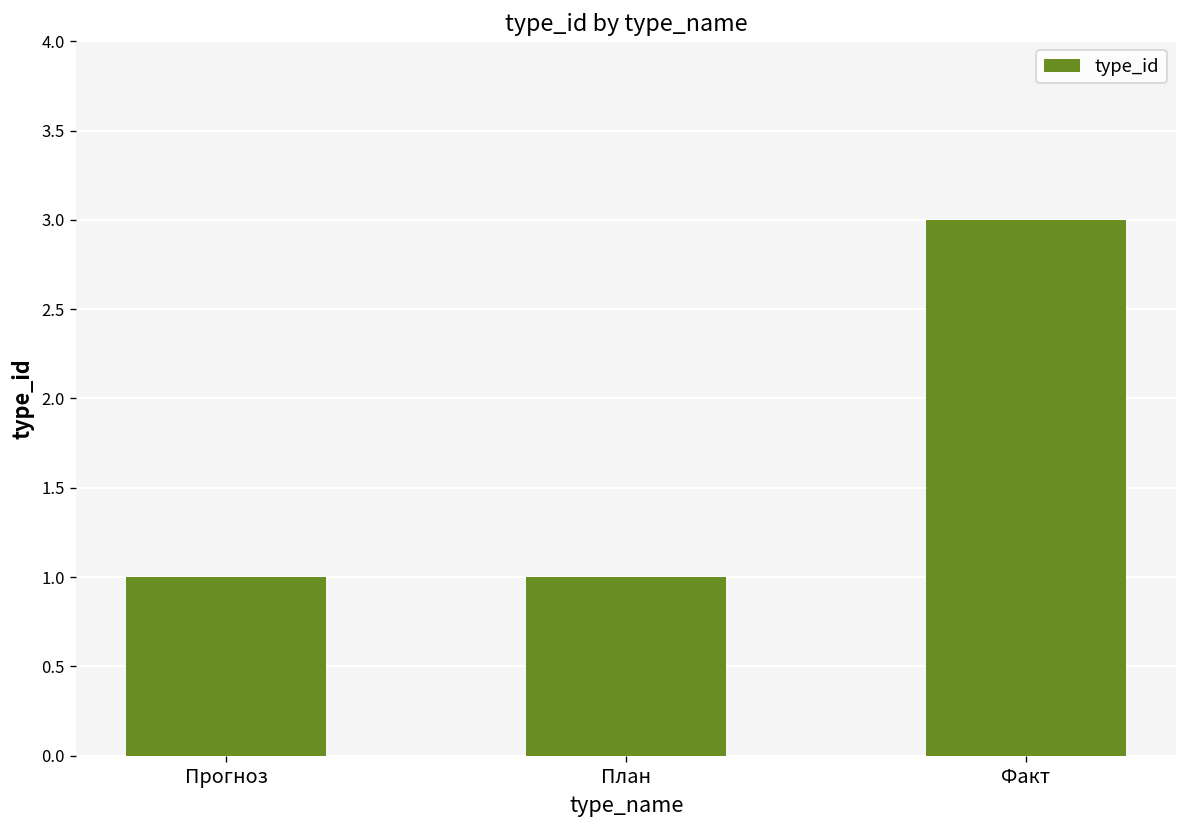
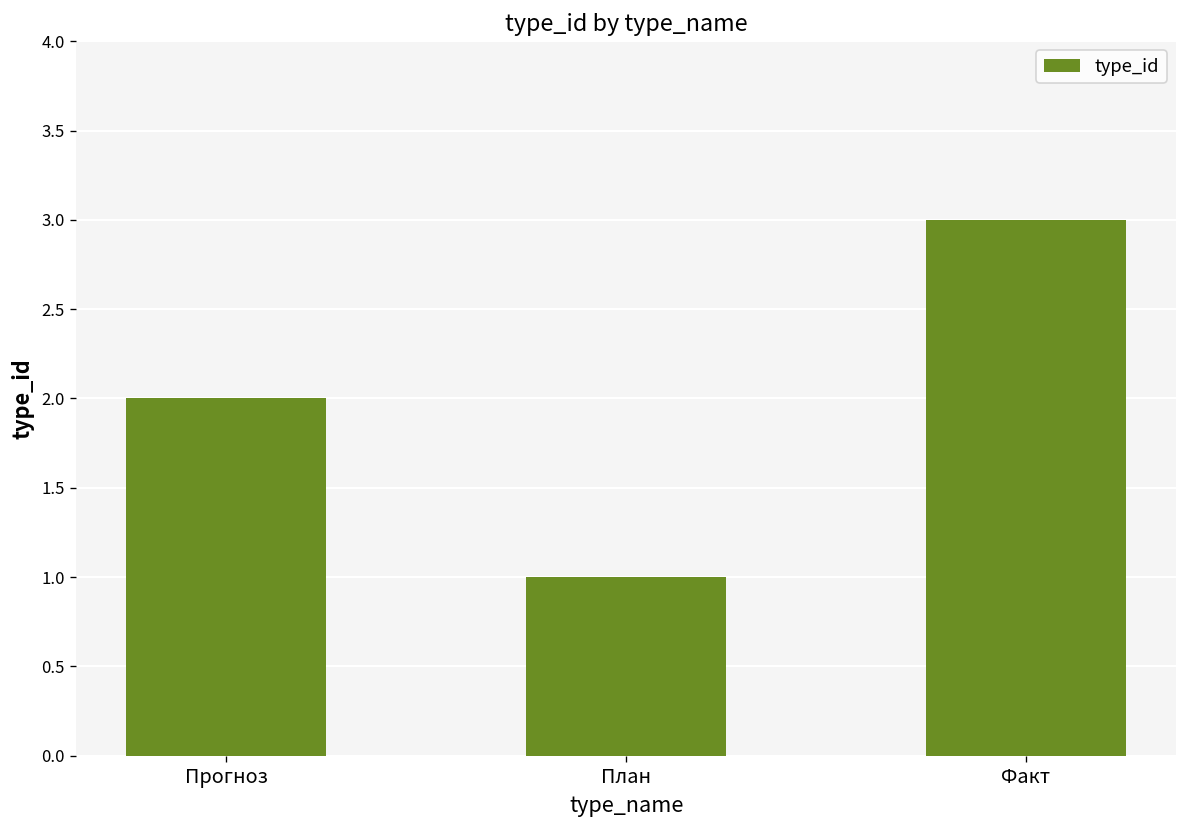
Прогноз: 1 -> 2
